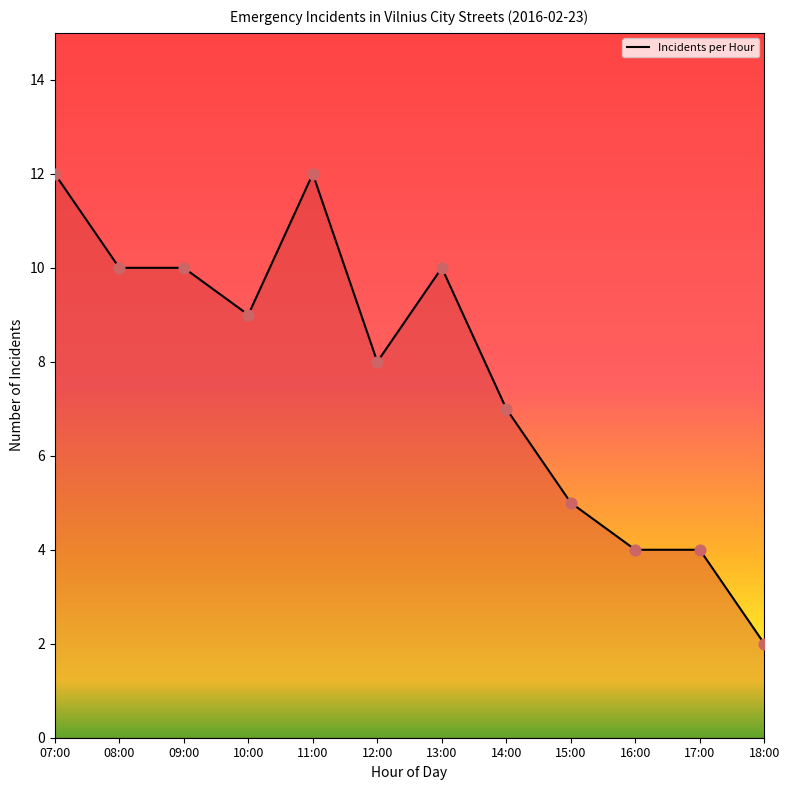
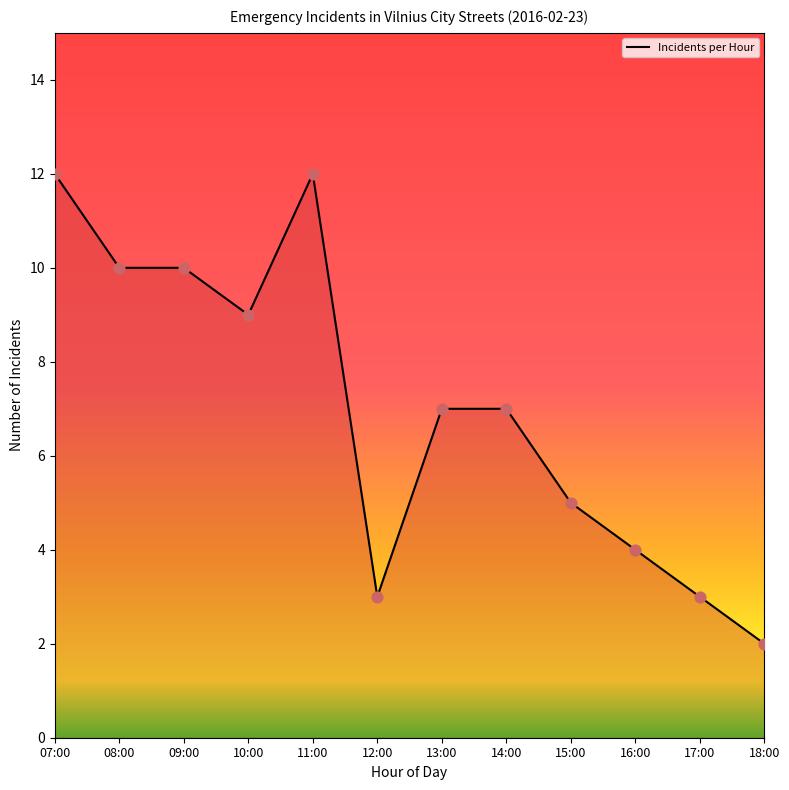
12:00: 8 -> 3
13:00: 10 -> 7
17:00: 4 -> 3
